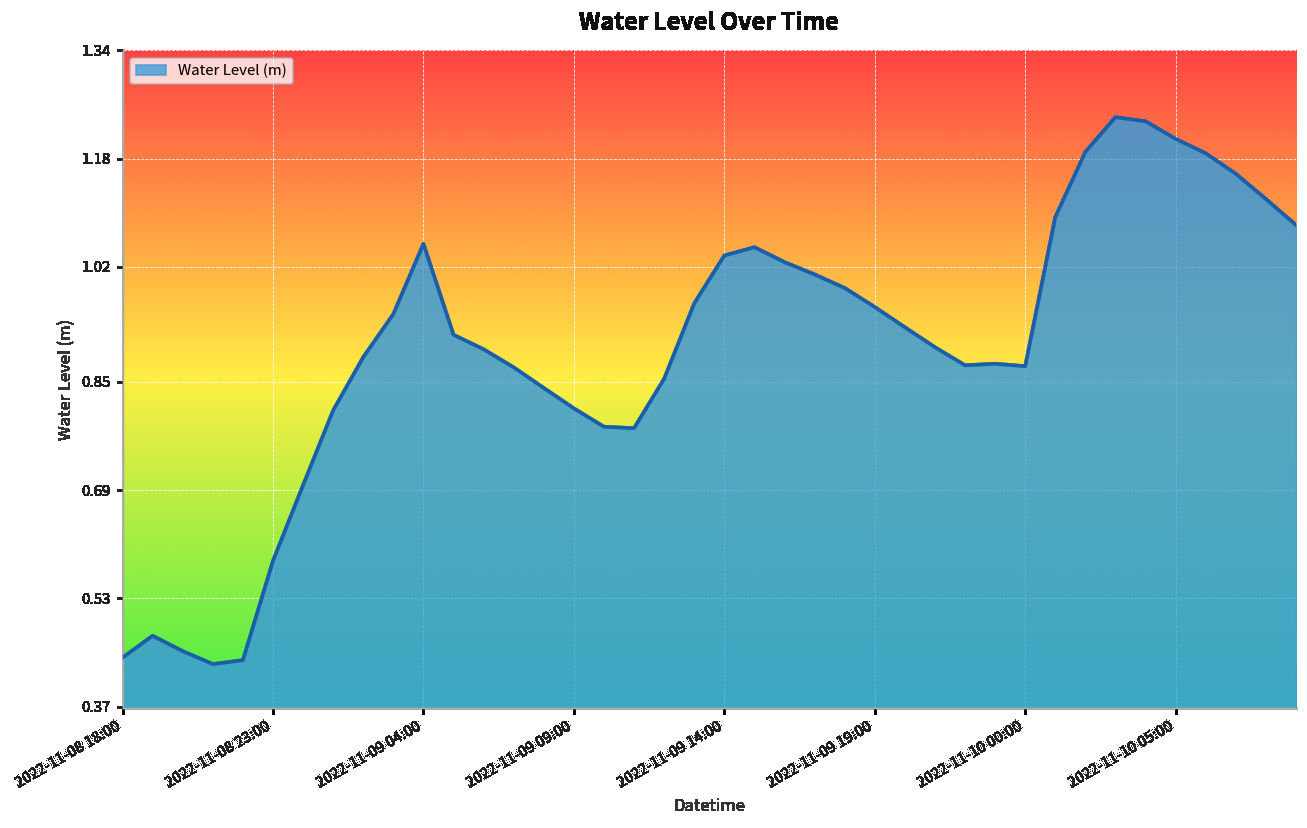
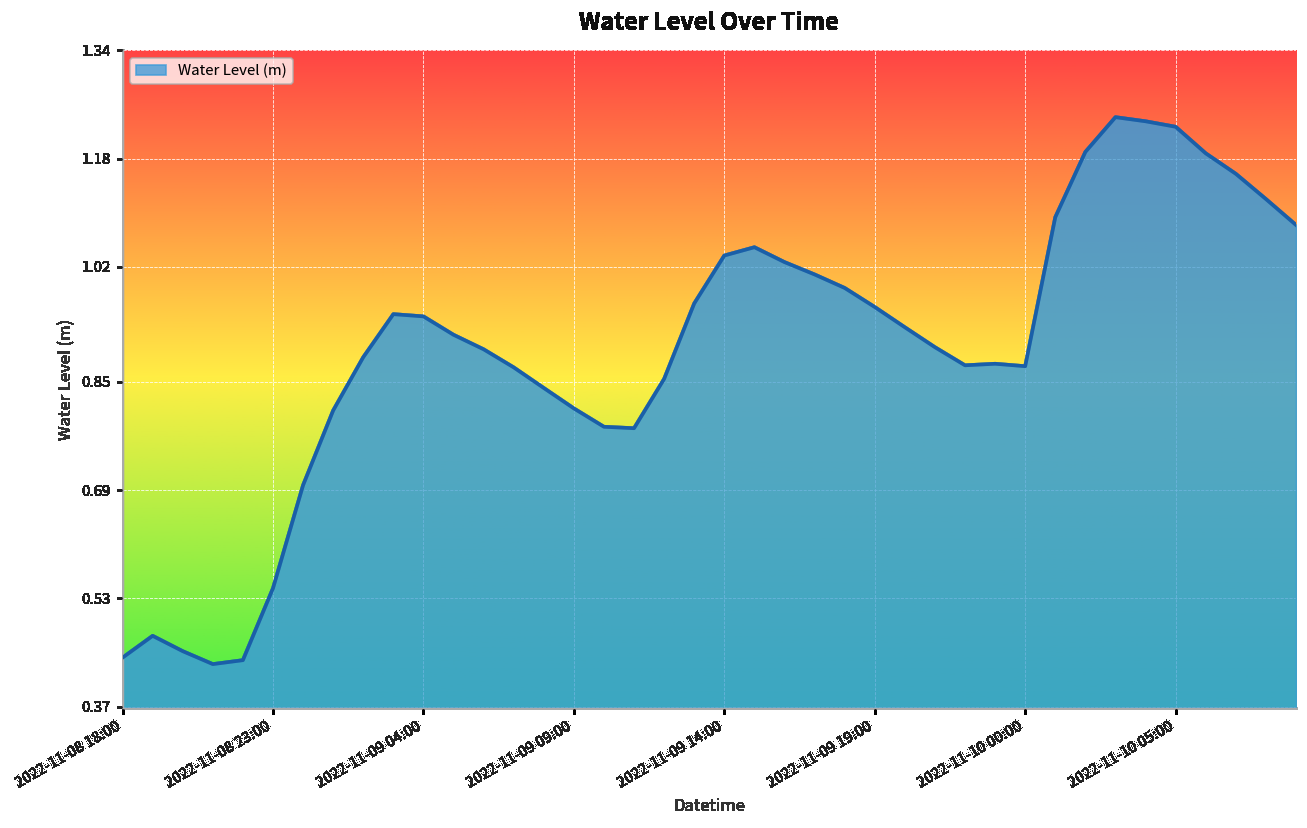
2022-11-08 23:00: 0.59 -> 0.54
2022-11-09 04:00: 1.05 -> 0.95
2022-11-10 05:00: 1.21 -> 1.23
